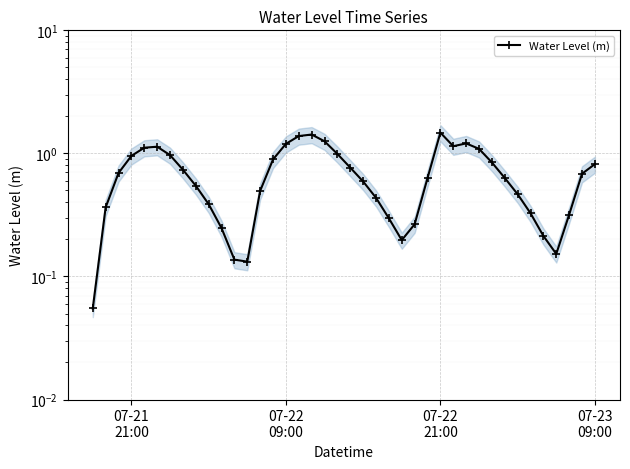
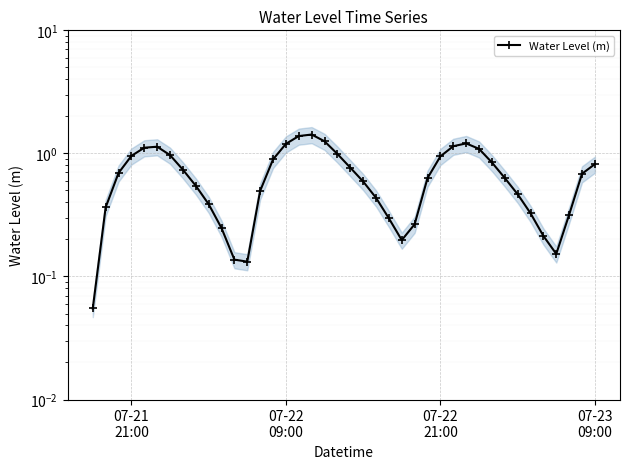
Water Level (m), 07-22 21:00: 1.5 -> 0.9
